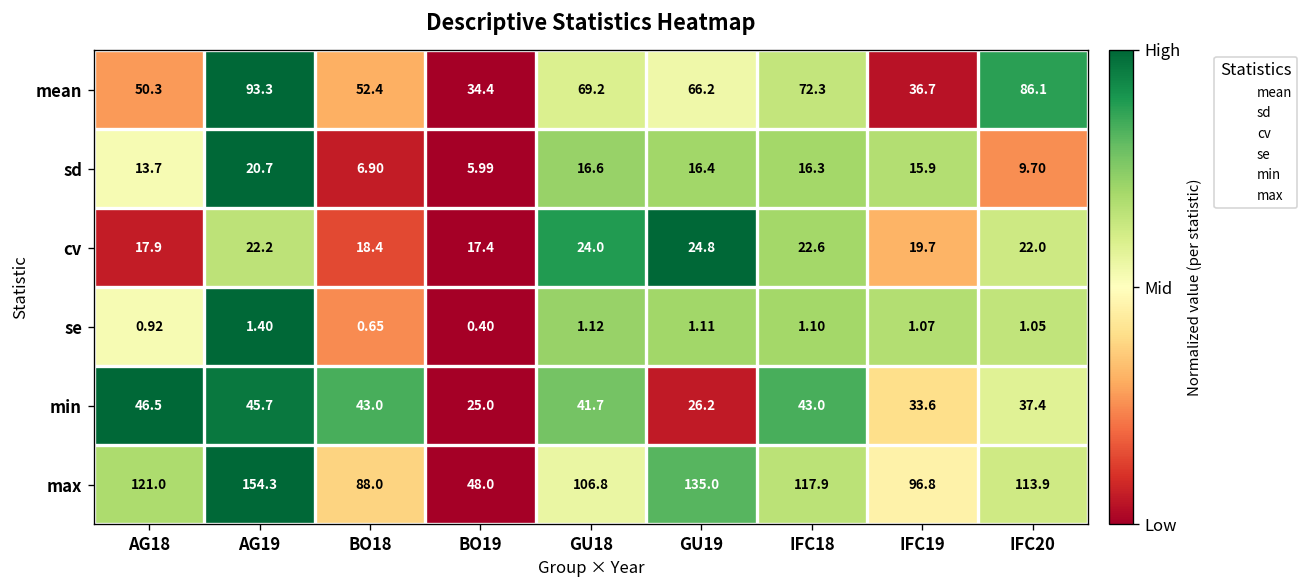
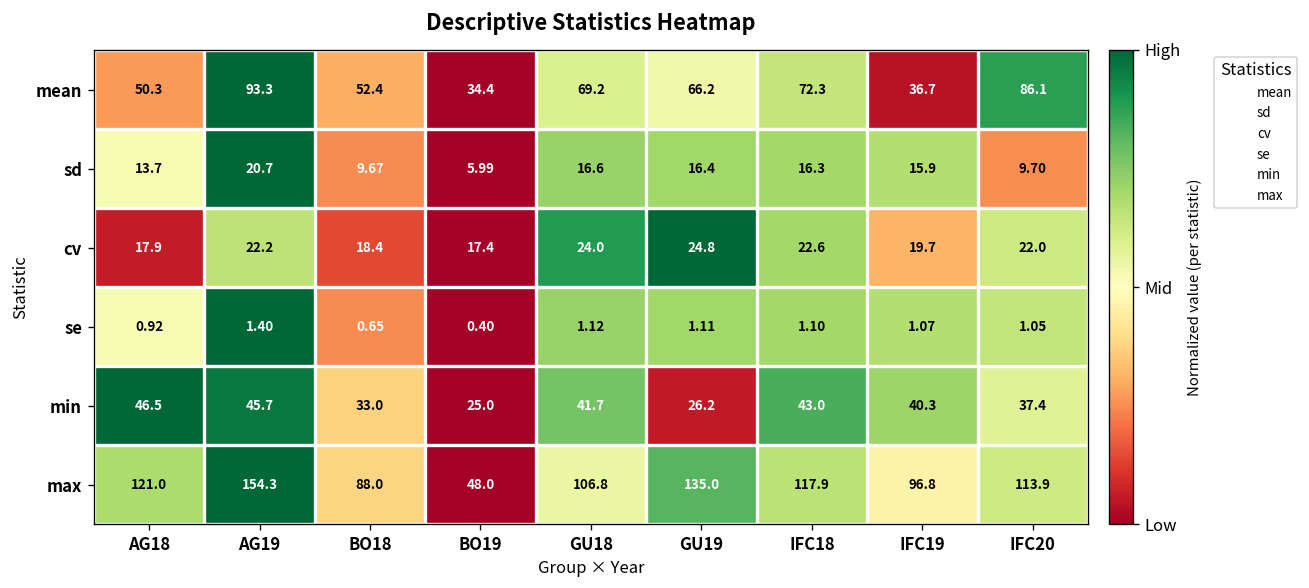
sd, BO18: 6.90 -> 9.67
min, BO18: 43.0 -> 33.0
min, IFC19: 33.6 -> 40.3
